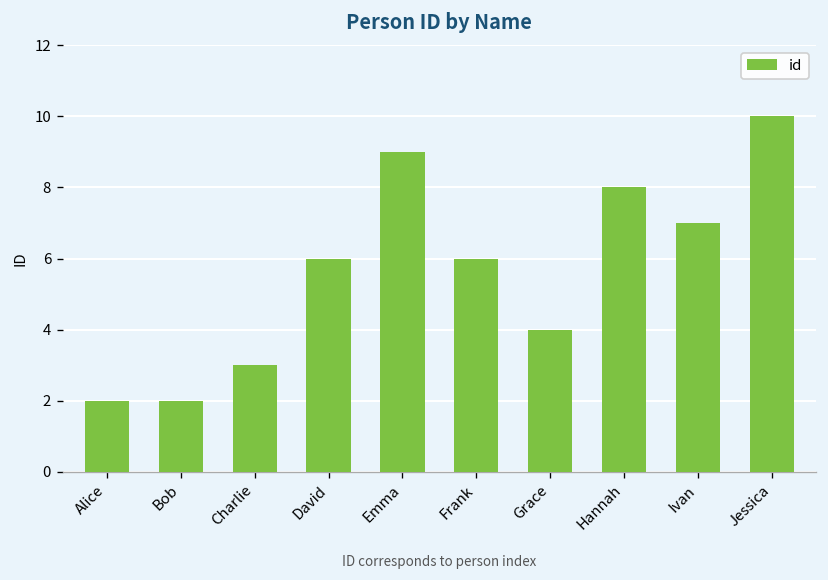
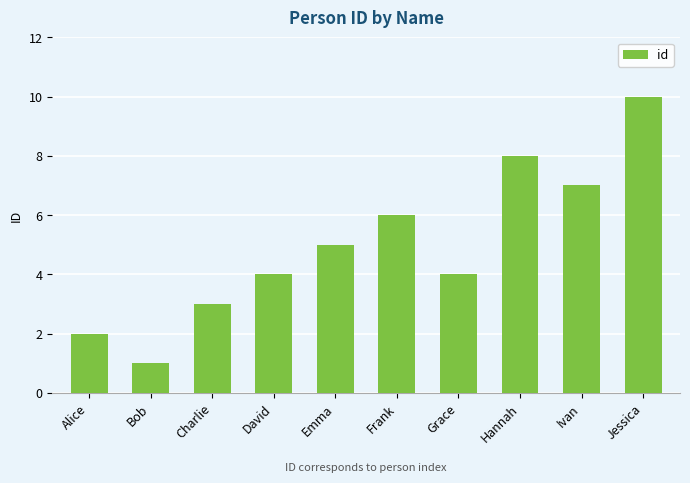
Bob: 2 -> 1
David: 6 -> 4
Emma: 9 -> 5
